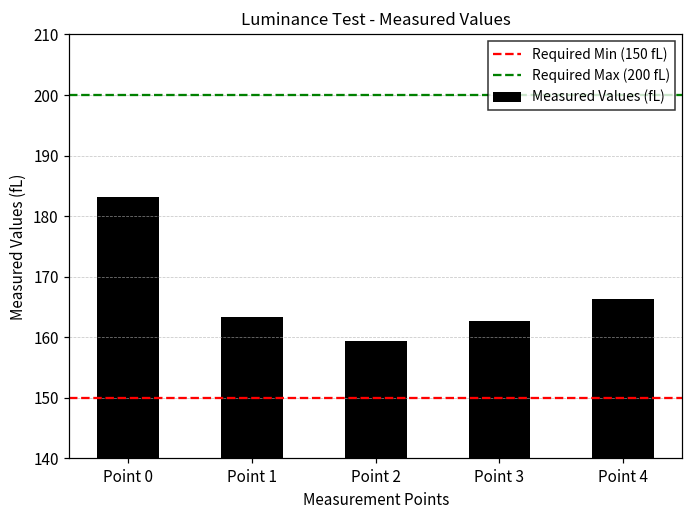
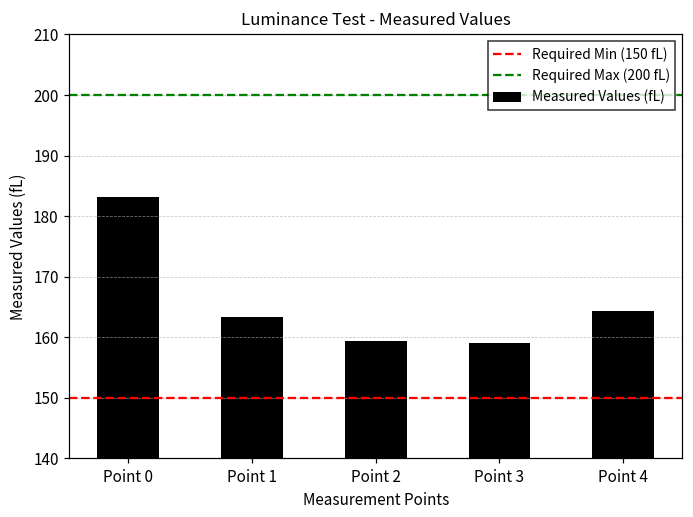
Point 3: 163 -> 159
Point 4: 166 -> 164
